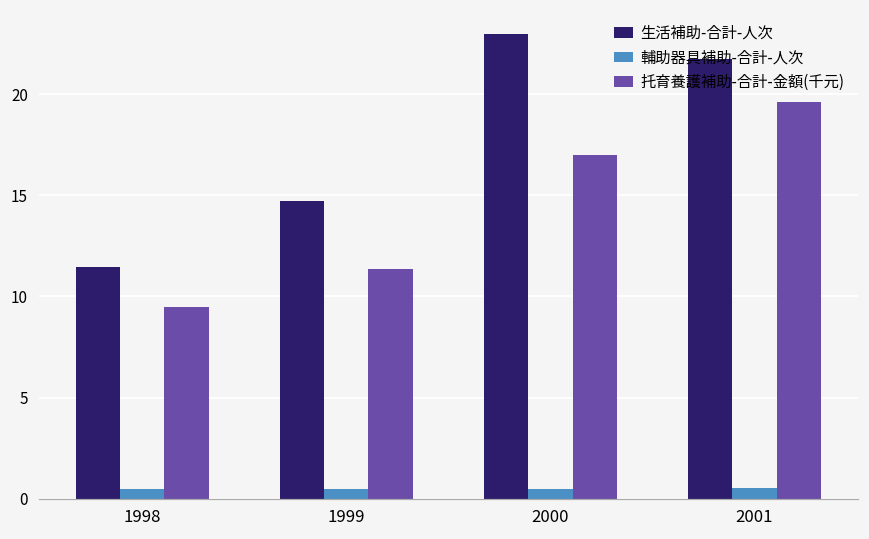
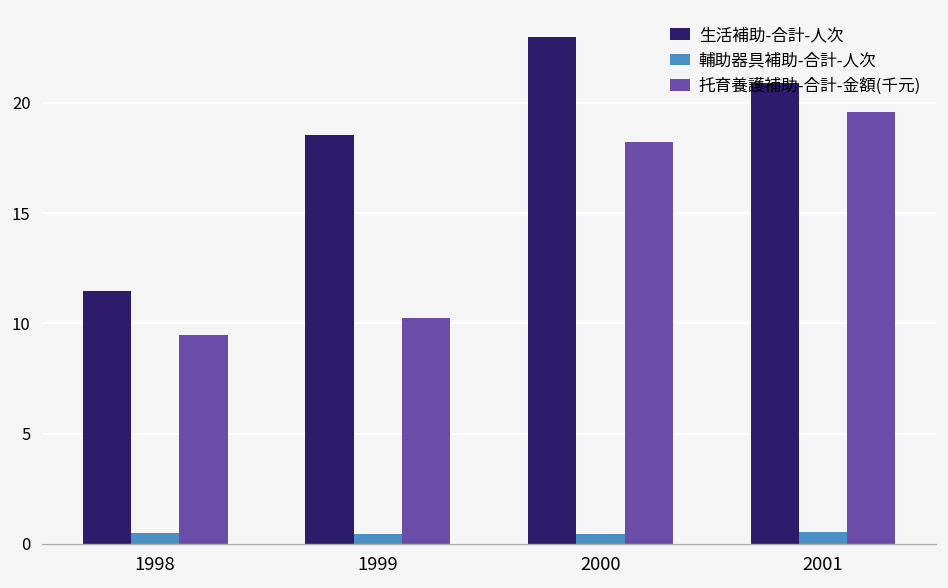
生活補助-合計-人次, 1999: 14.7 -> 18.6
托育養護補助-合計-金額(千元), 1999: 11.4 -> 10.2
托育養護補助-合計-金額(千元), 2000: 17.0 -> 18.2
生活補助-合計-人次, 2001: 21.7 -> 20.9
